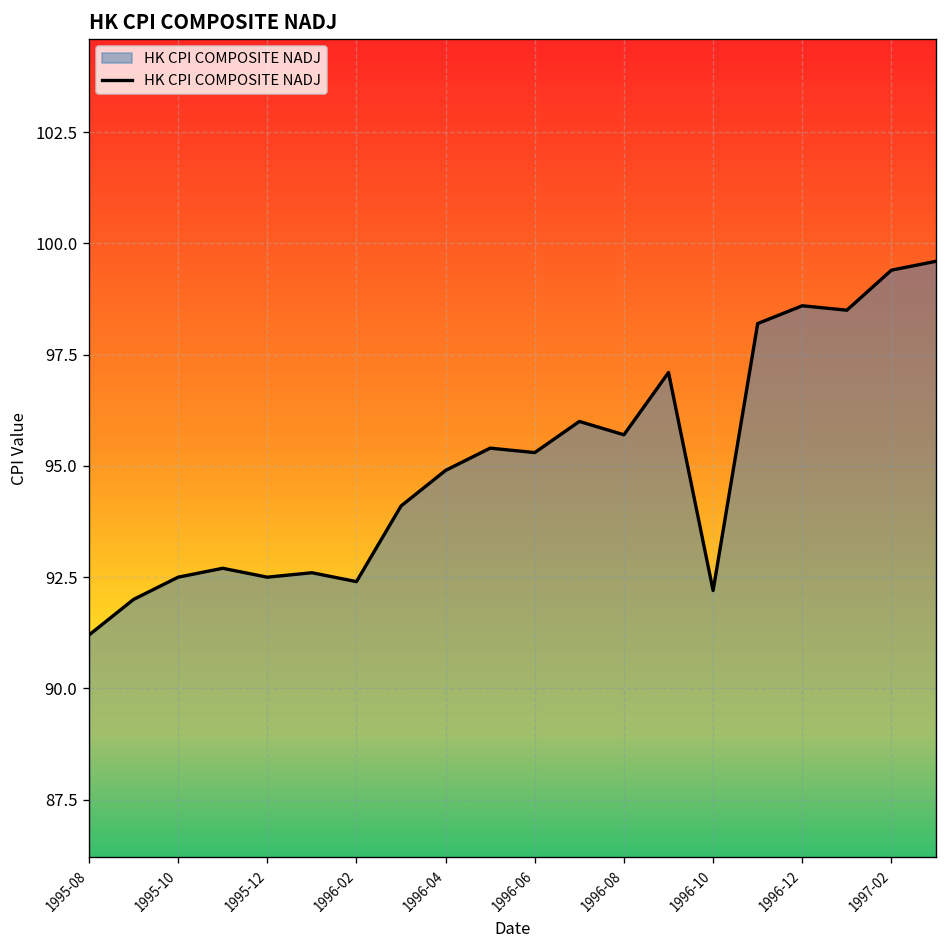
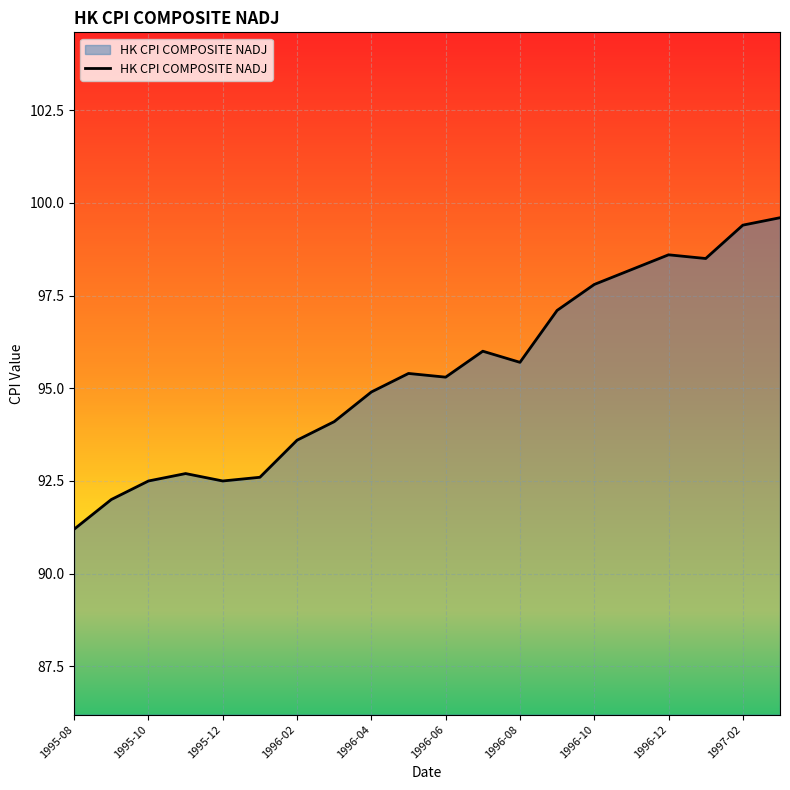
1996-02: 92.4 -> 93.6
1996-10: 92.2 -> 97.8
